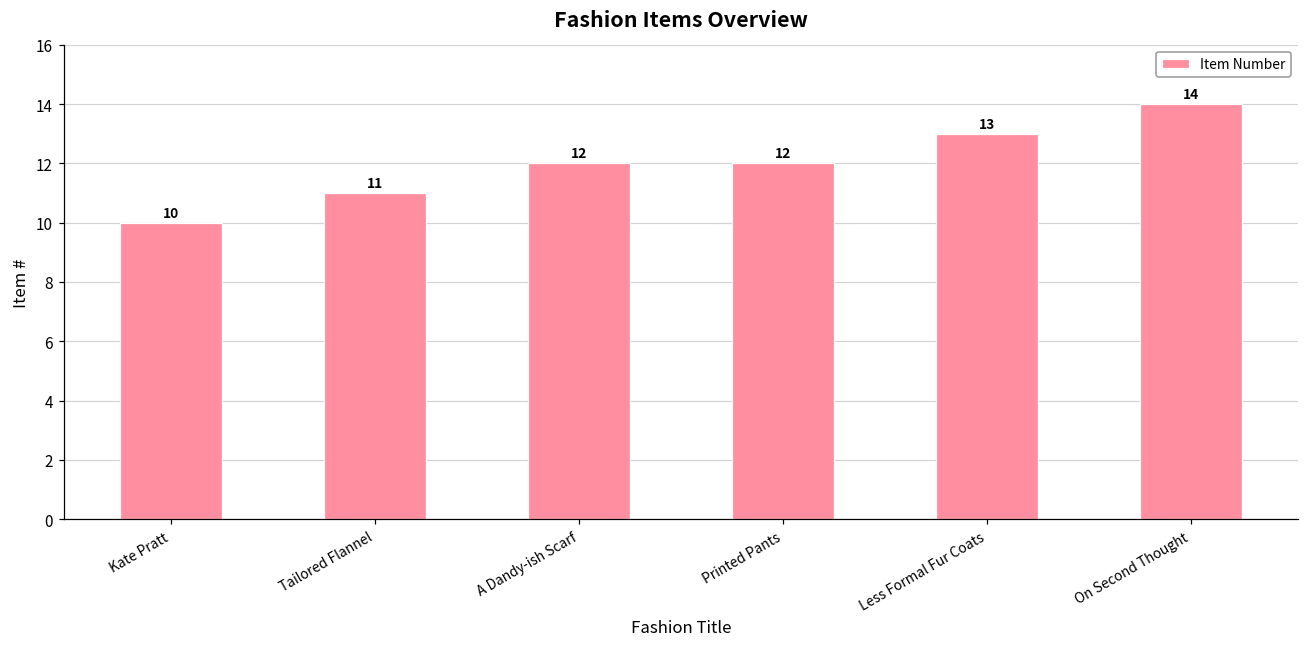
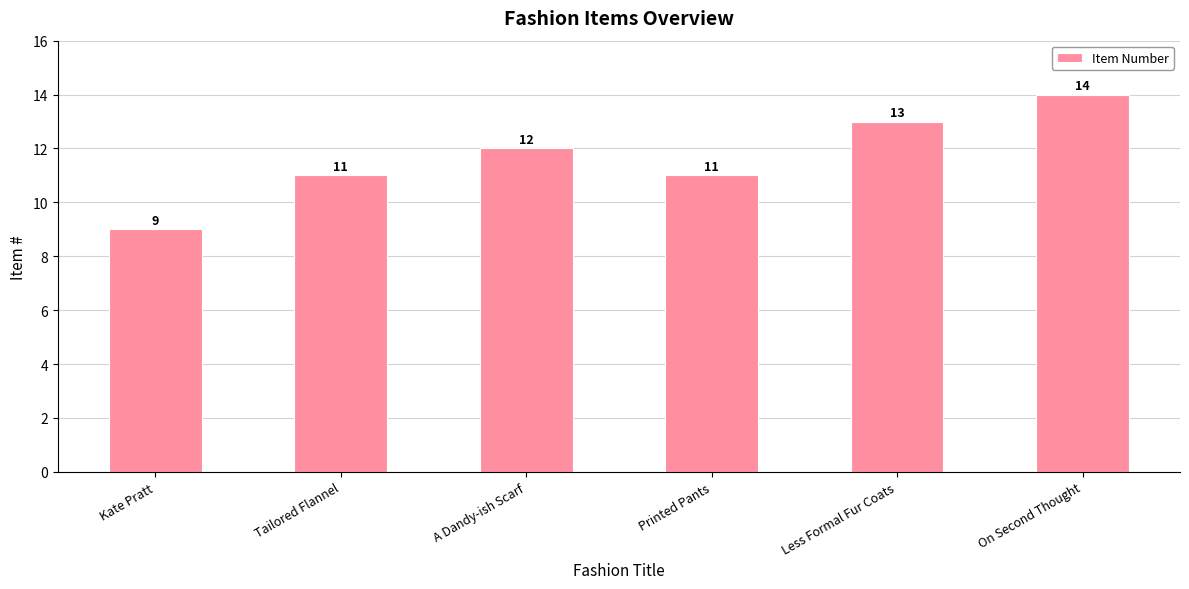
Kate Pratt: 10 -> 9
Printed Pants: 12 -> 11
